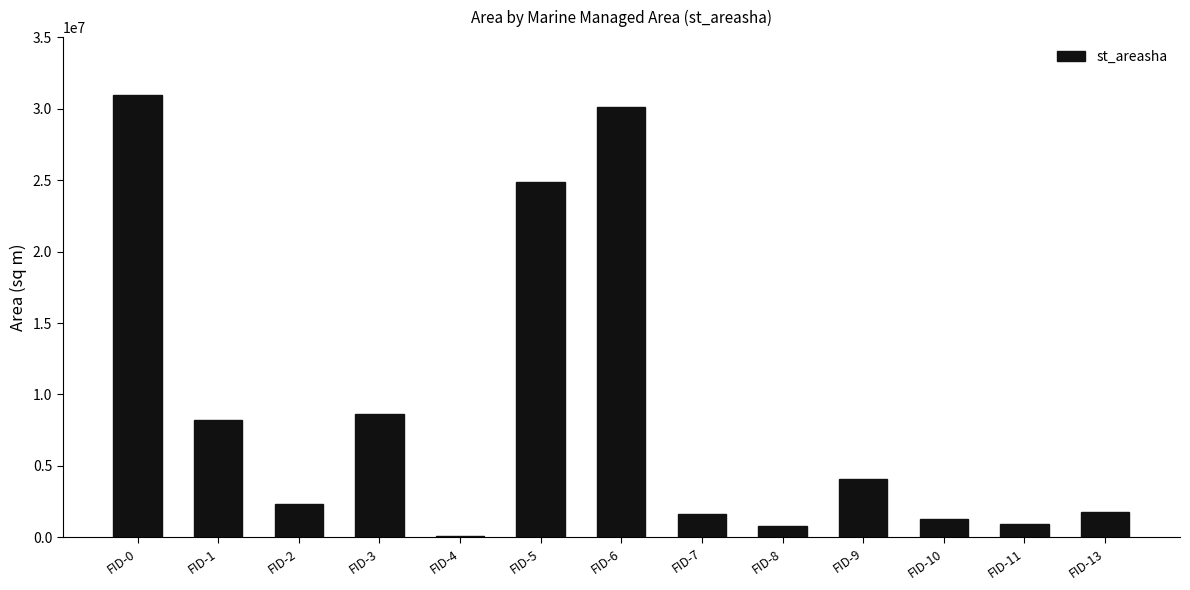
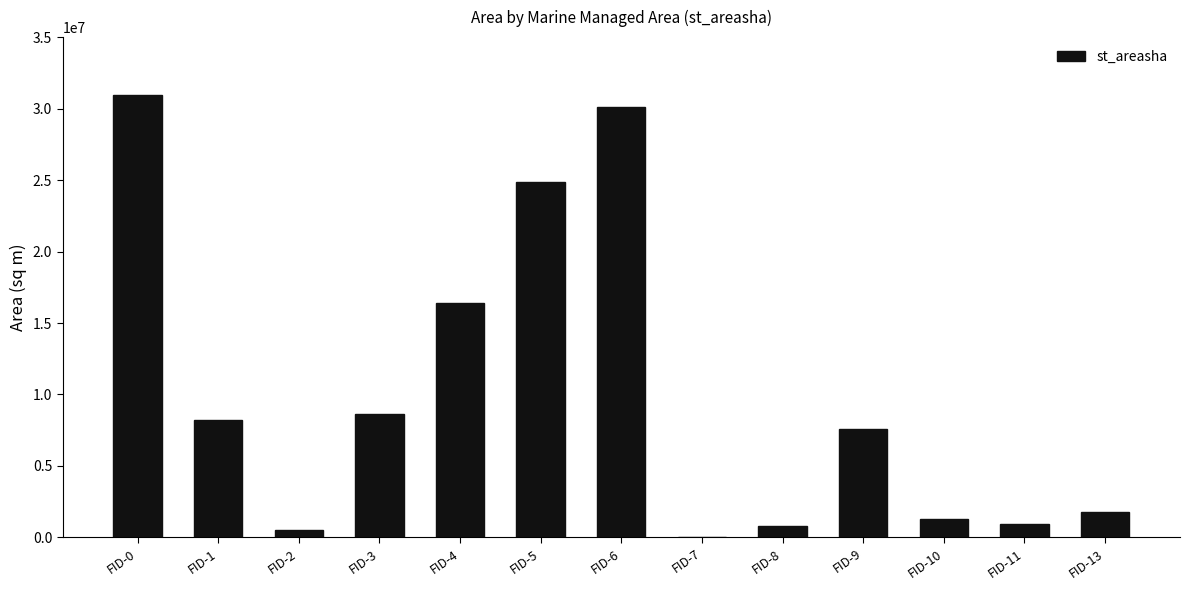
FID-2: 2300000 -> 500000
FID-4: 100000 -> 16400000
FID-7: 1600000 -> 100000
FID-9: 4100000 -> 7600000
